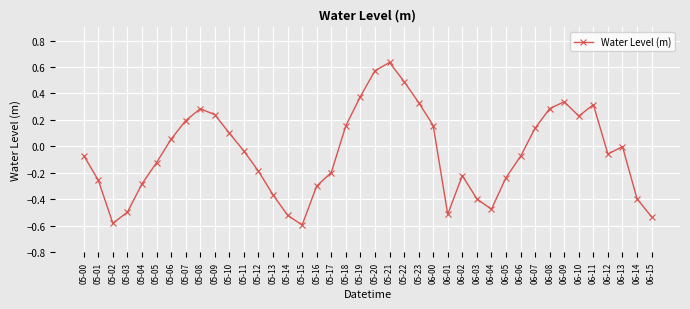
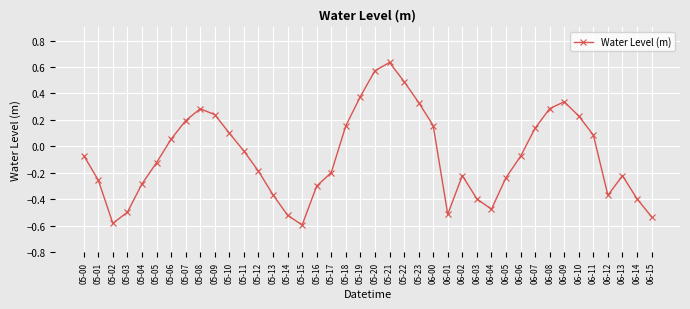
06-11: 0.32 -> 0.09
06-12: -0.06 -> -0.37
06-13: 0.00 -> -0.22
